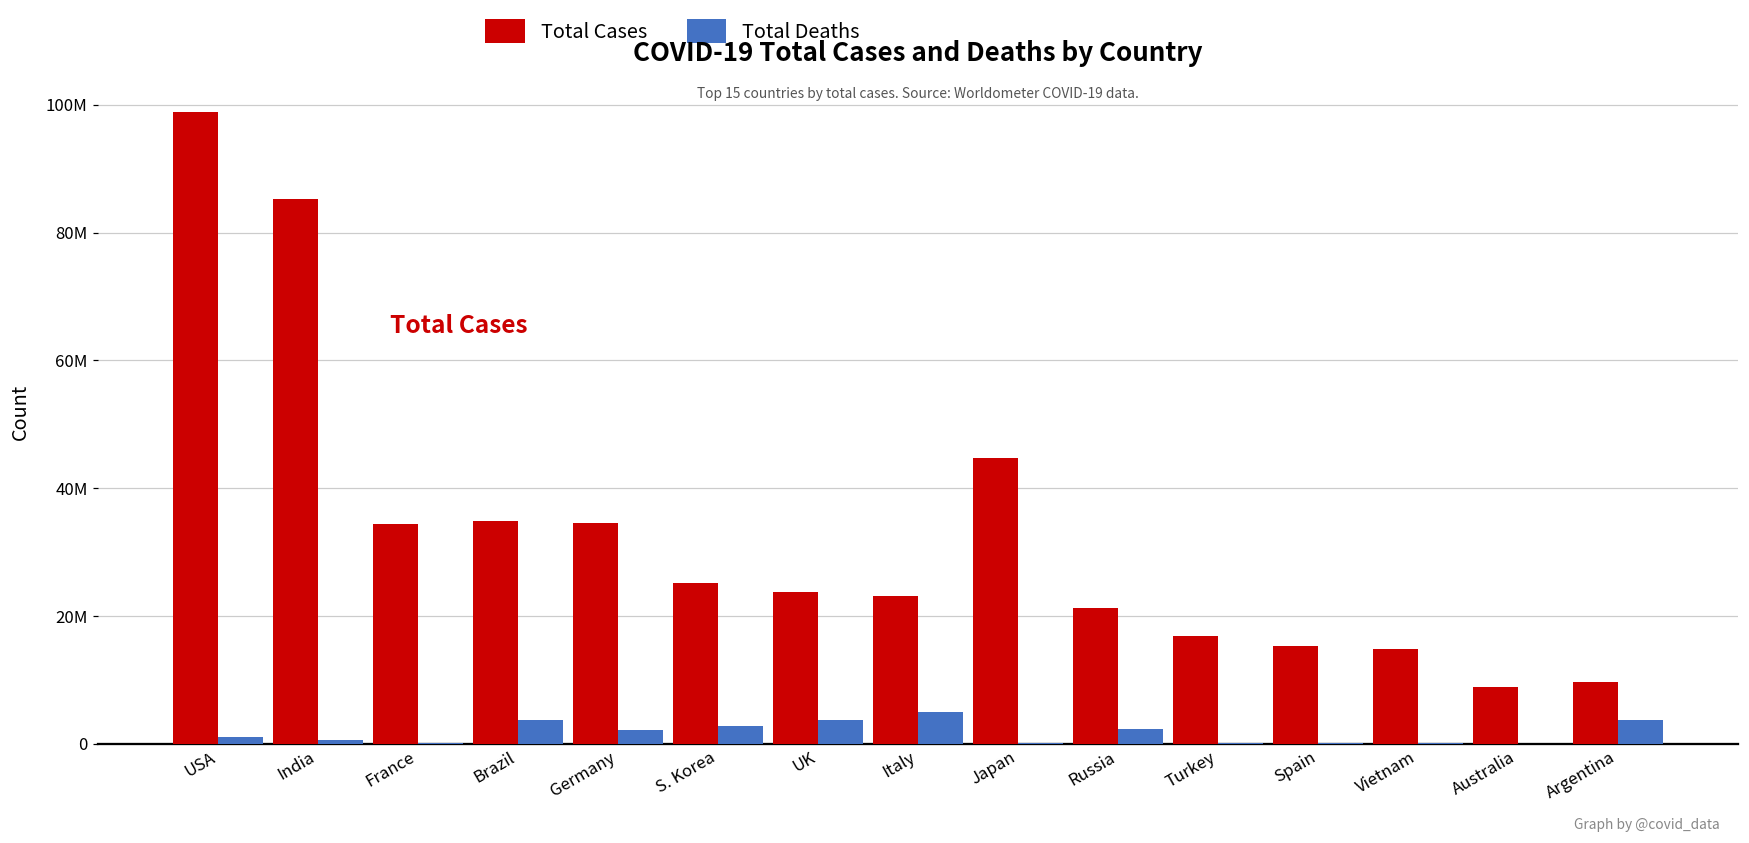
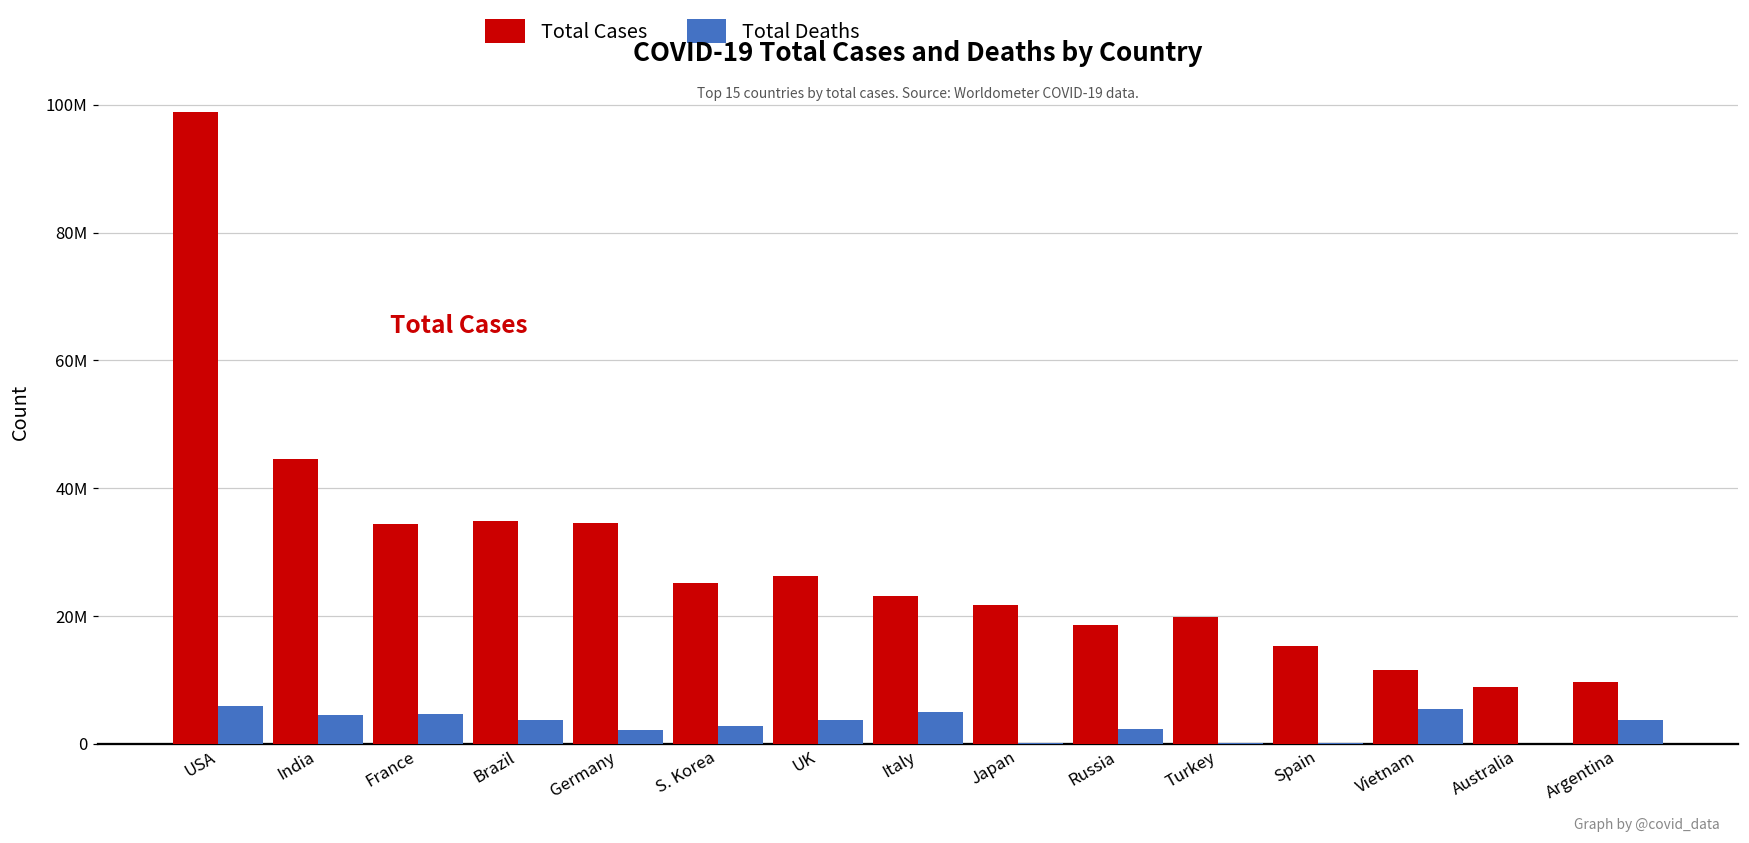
Total Deaths, USA: 1000000 -> 6000000
Total Cases, India: 85000000 -> 45000000
Total Deaths, India: 1000000 -> 5000000
Total Deaths, France: 0 -> 5000000
Total Cases, UK: 24000000 -> 26000000
Total Cases, Japan: 45000000 -> 22000000
Total Cases, Russia: 21000000 -> 19000000
Total Cases, Turkey: 17000000 -> 20000000
Total Cases, Vietnam: 15000000 -> 11000000
Total Deaths, Vietnam: 0 -> 6000000
